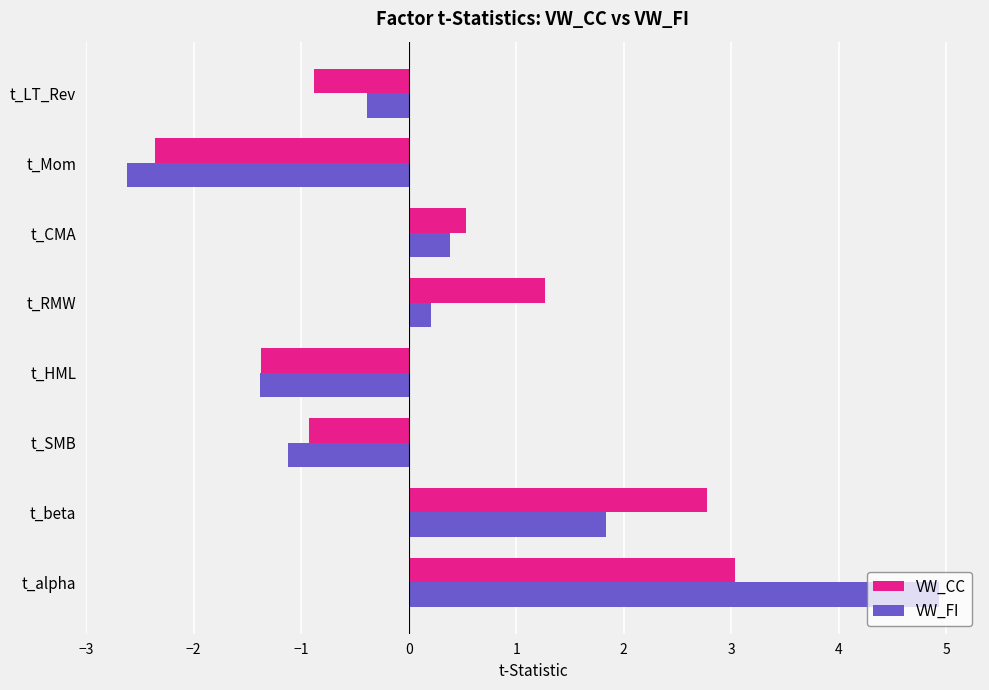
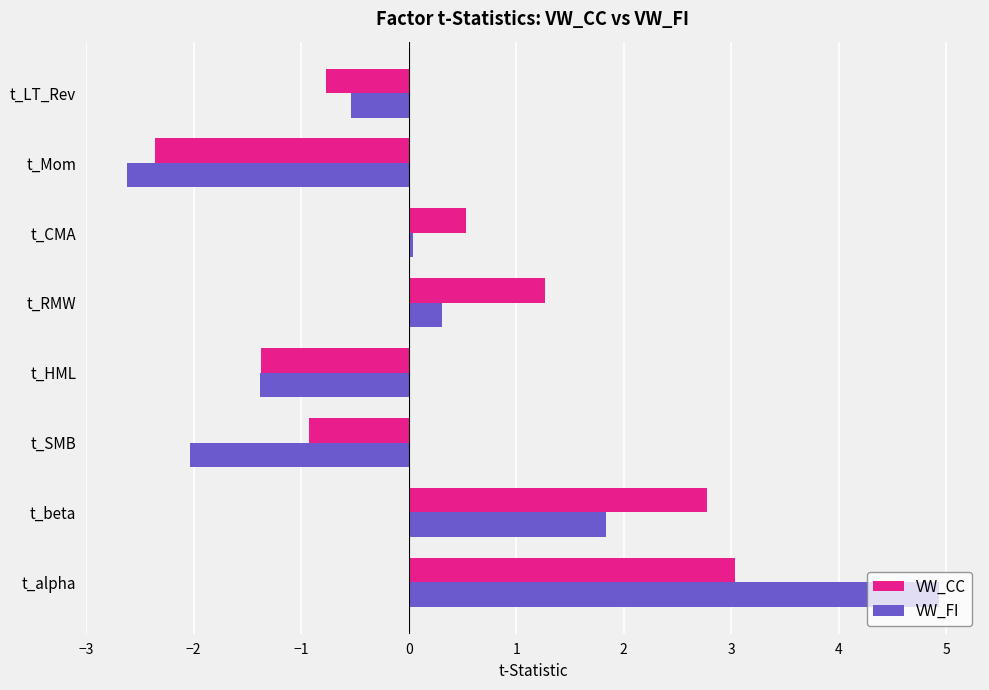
VW_CC, t_LT_Rev: -0.88 -> -0.77
VW_FI, t_LT_Rev: -0.38 -> -0.54
VW_FI, t_CMA: 0.38 -> 0.04
VW_FI, t_RMW: 0.21 -> 0.31
VW_FI, t_SMB: -1.13 -> -2.03
